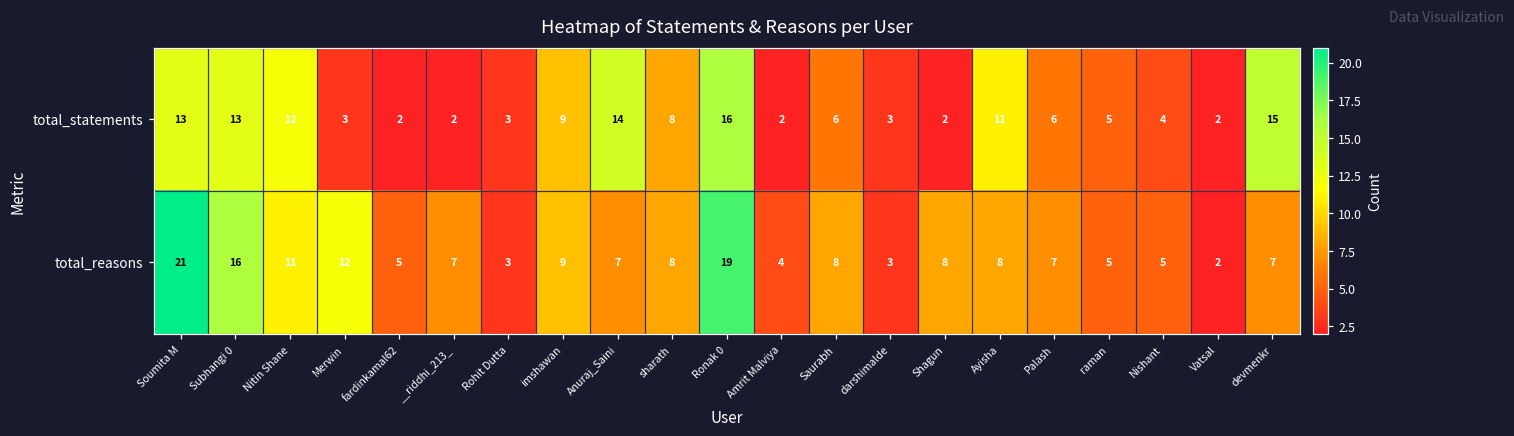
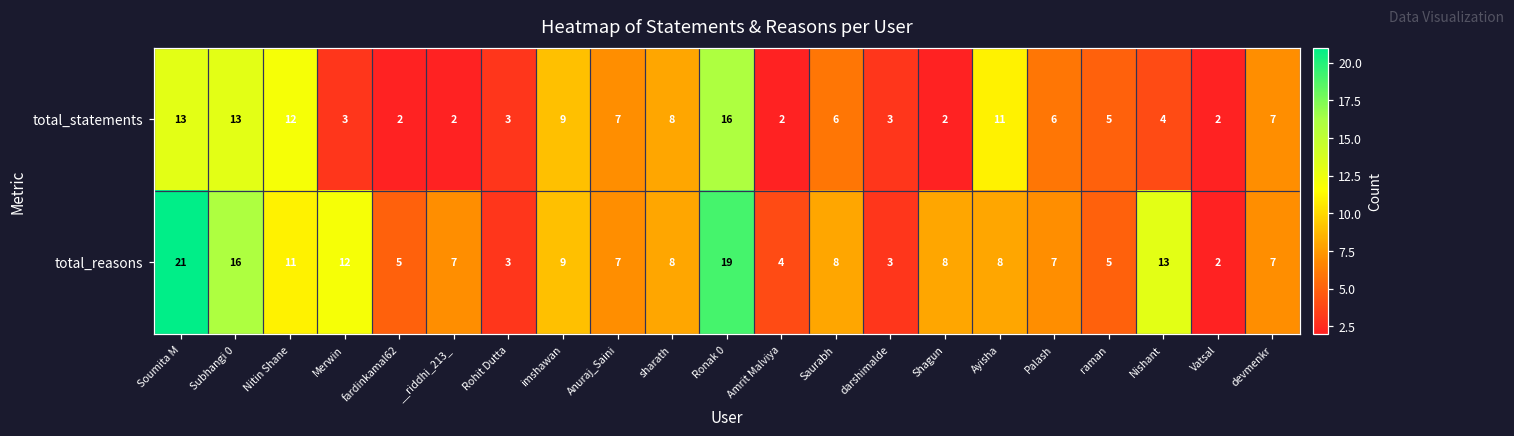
total_statements, Anuraj_Saini: 14 -> 7
total_statements, devmenkr: 15 -> 7
total_reasons, Nishant: 5 -> 13
